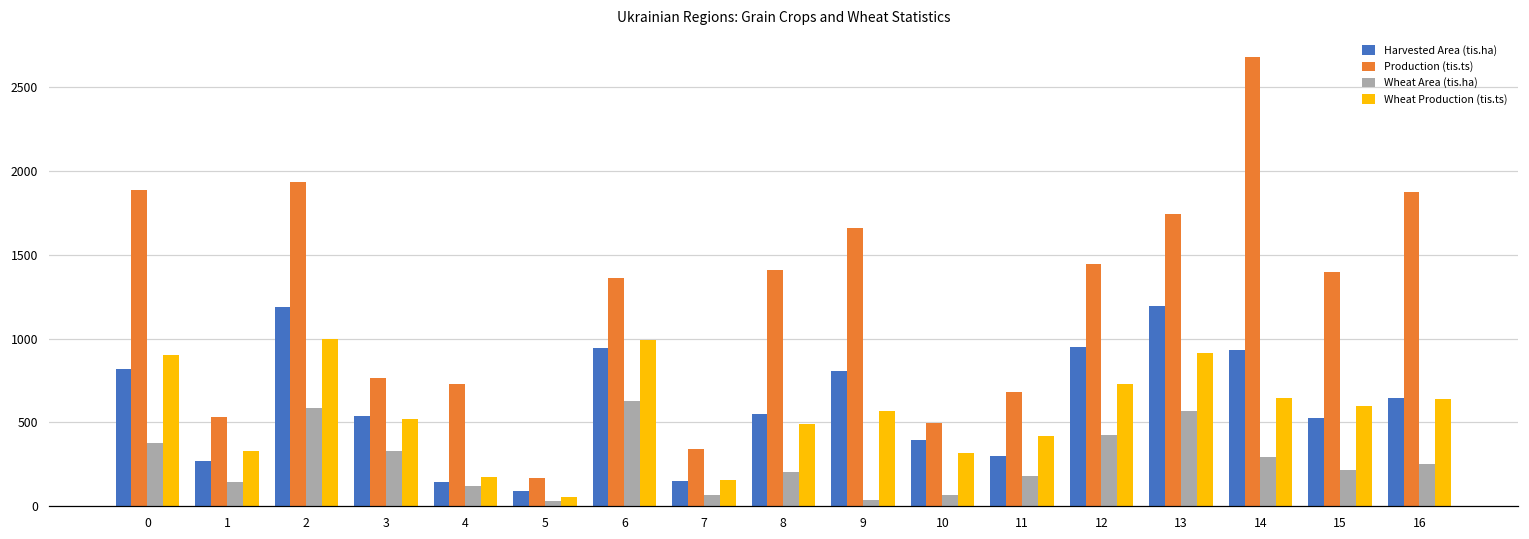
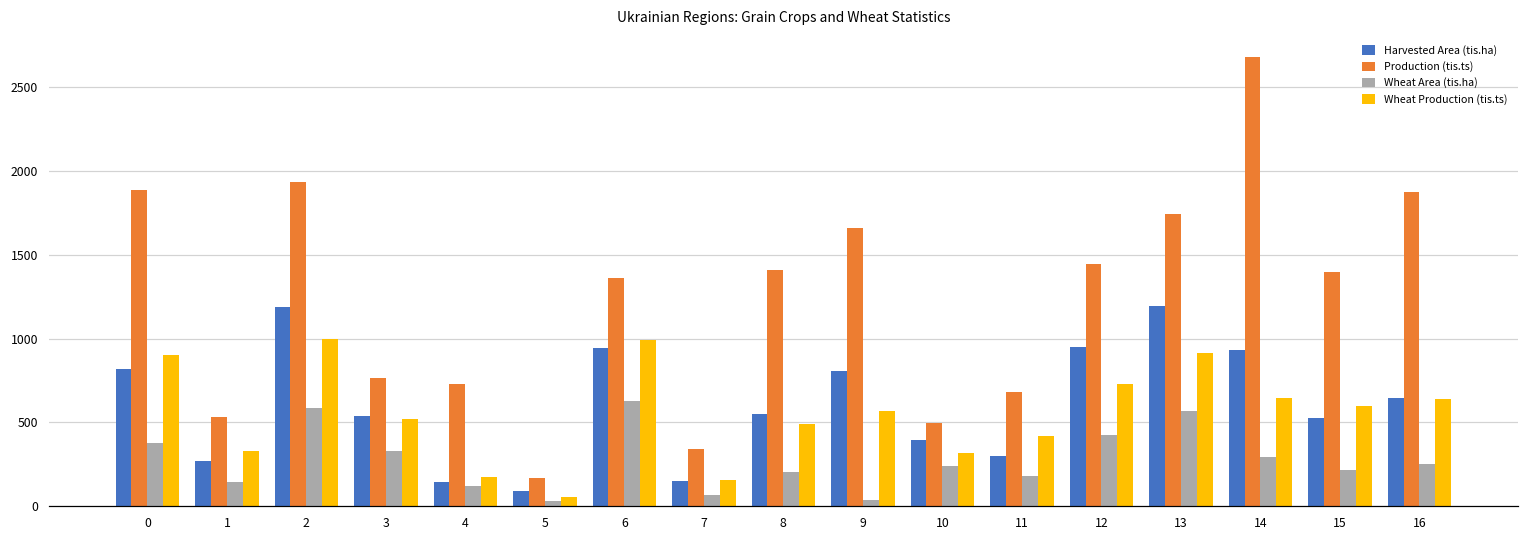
Wheat Area (tis.ha), 10: 70 -> 240
